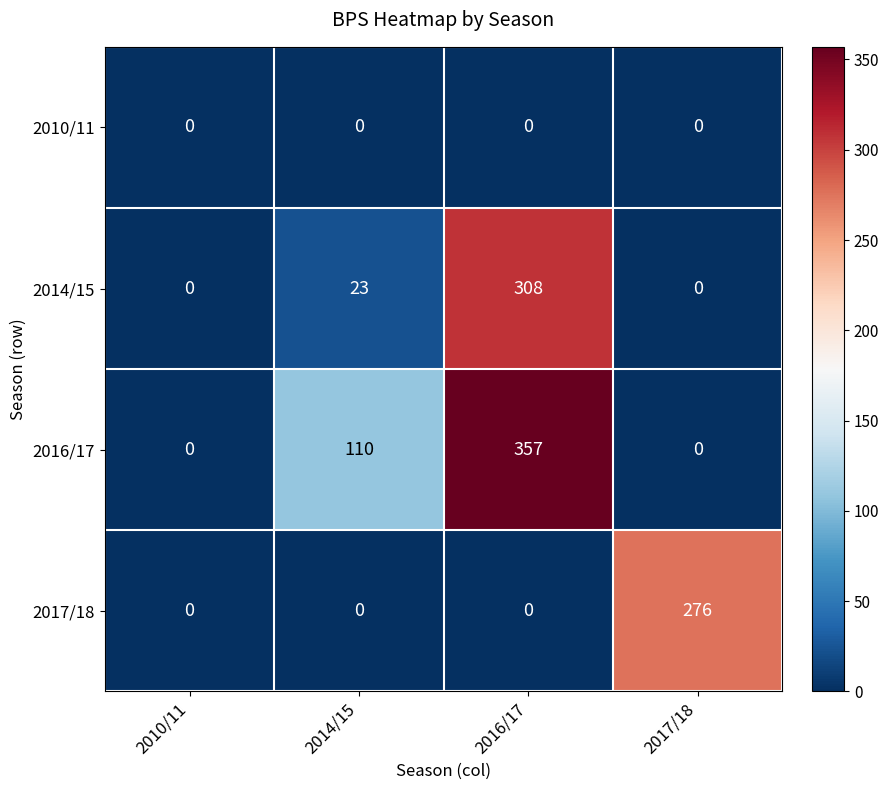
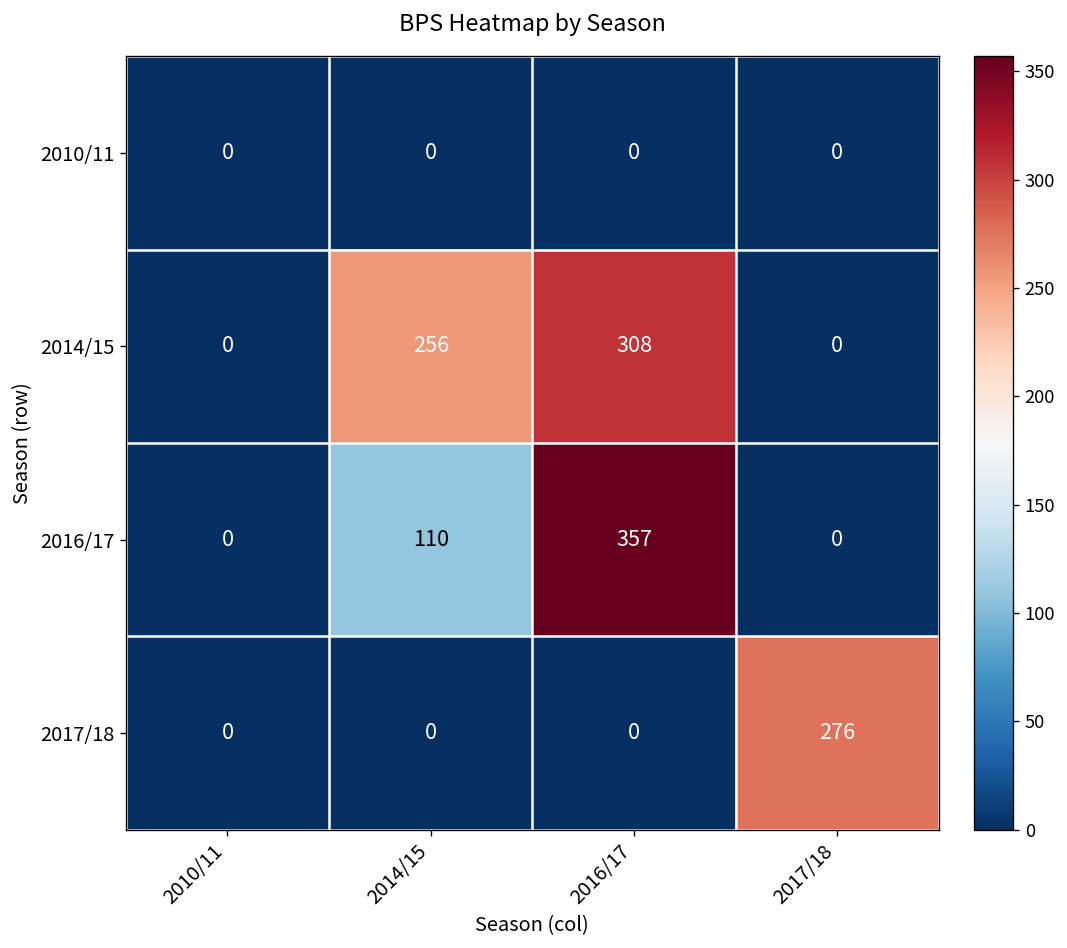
2014/15, 2014/15: 23 -> 256
